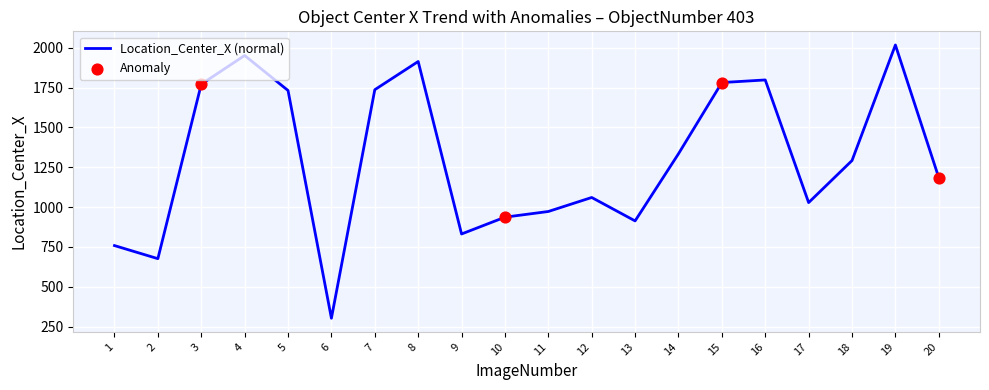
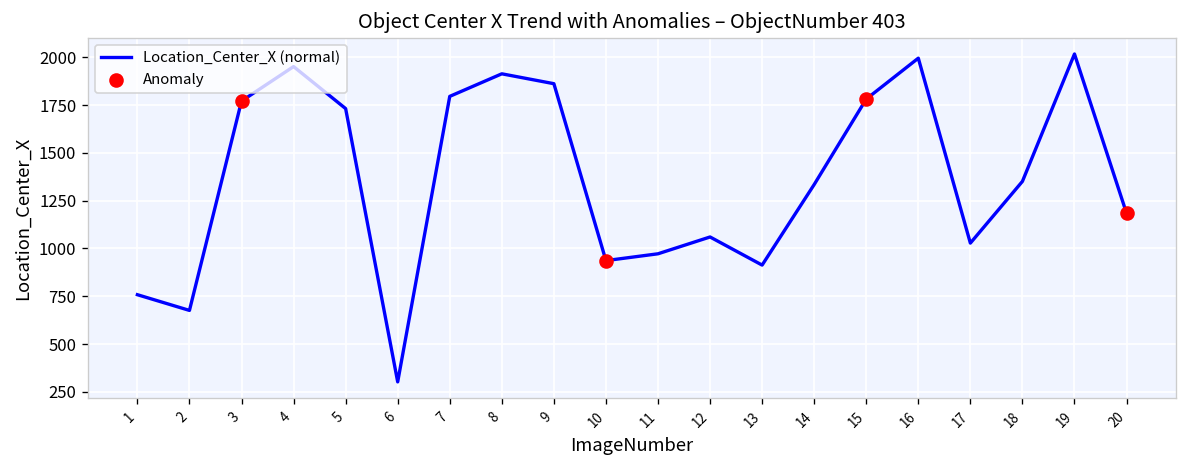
Location_Center_X (normal), 7: 1740 -> 1800
Location_Center_X (normal), 9: 830 -> 1860
Location_Center_X (normal), 16: 1800 -> 2000
Location_Center_X (normal), 18: 1290 -> 1350
